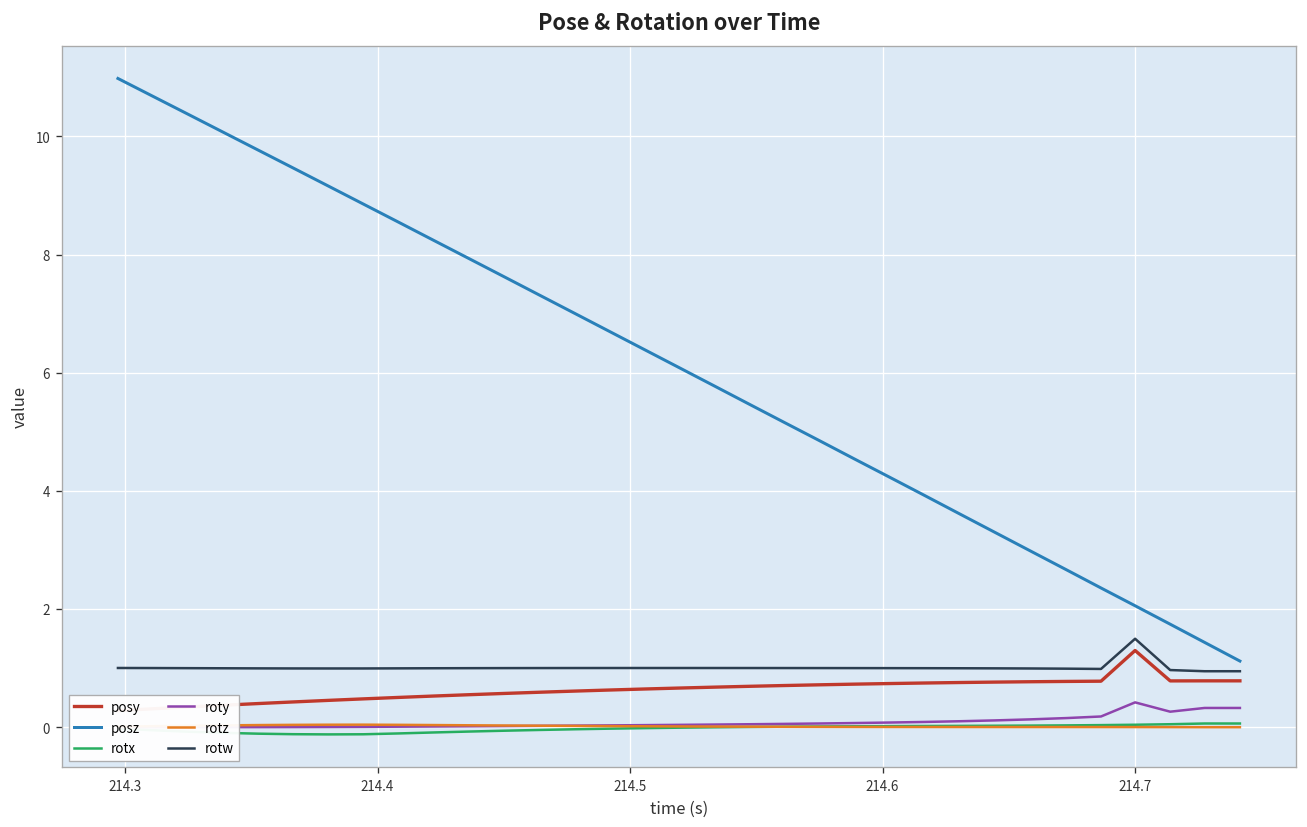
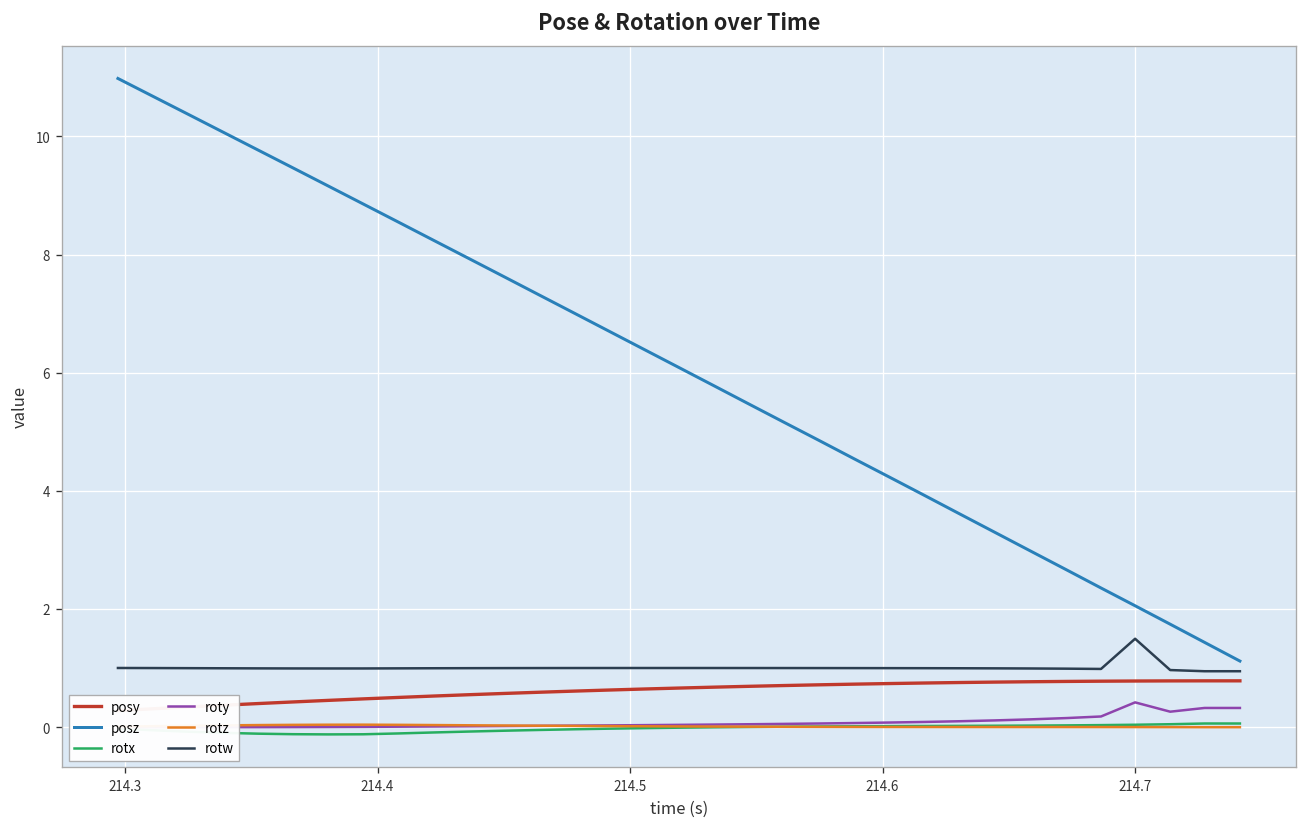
posy, 214.7: 1.3 -> 0.8
